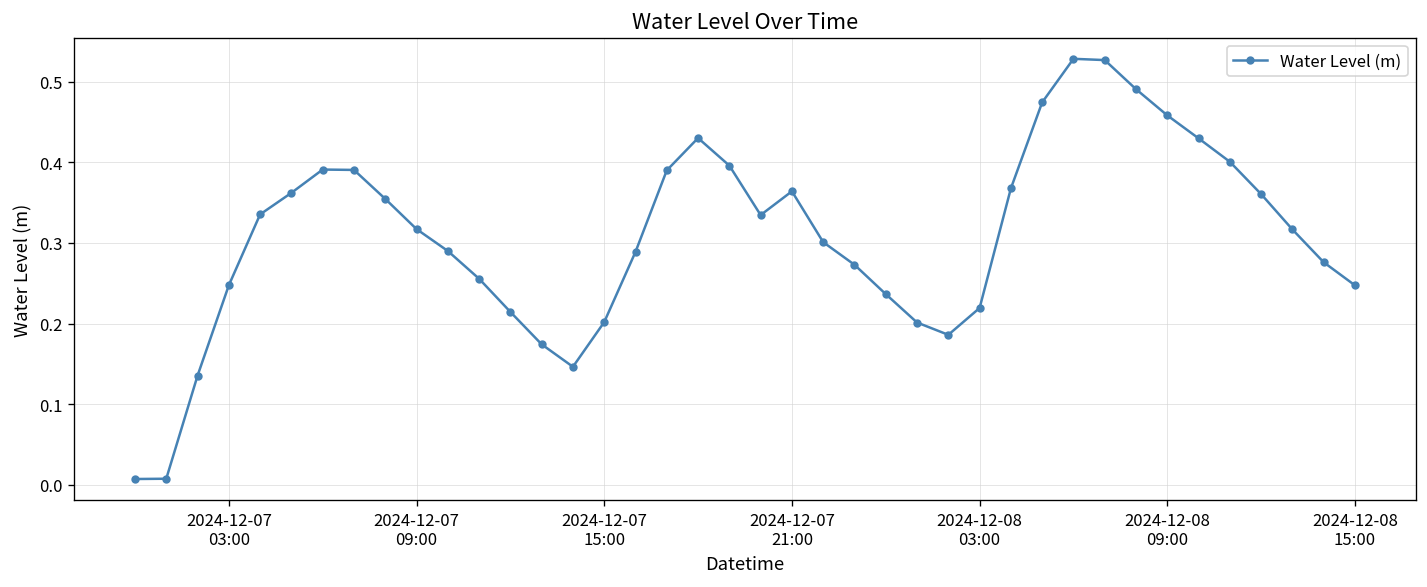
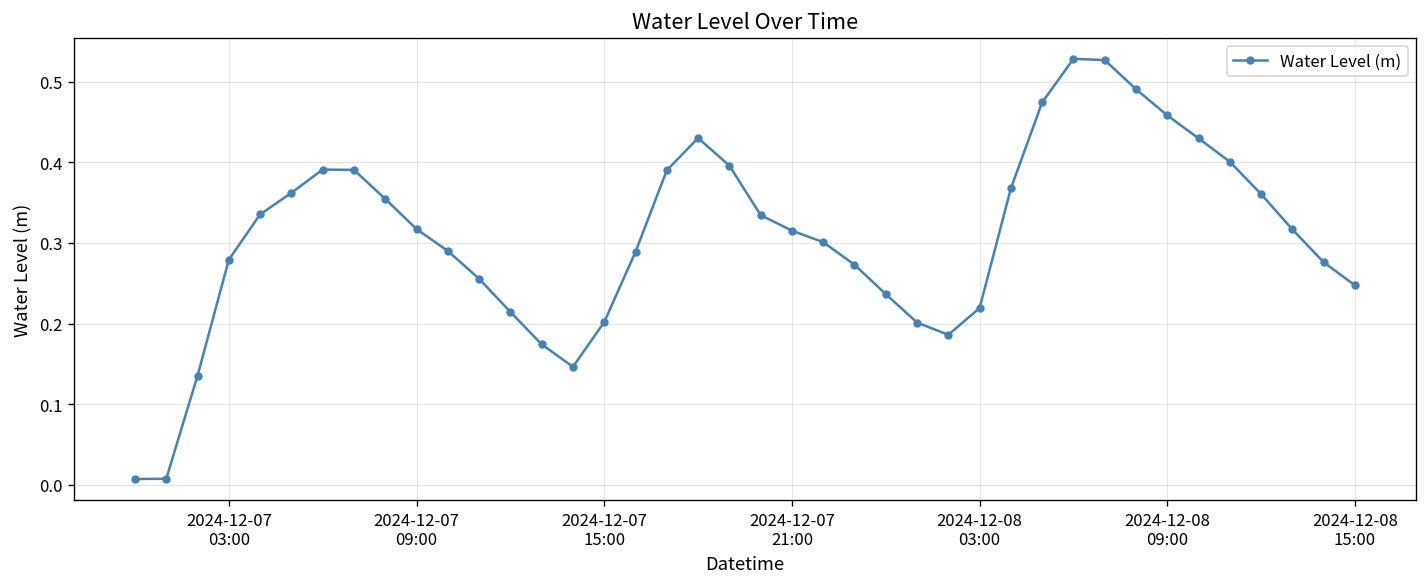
2024-12-07 03:00: 0.25 -> 0.28
2024-12-07 21:00: 0.36 -> 0.32
